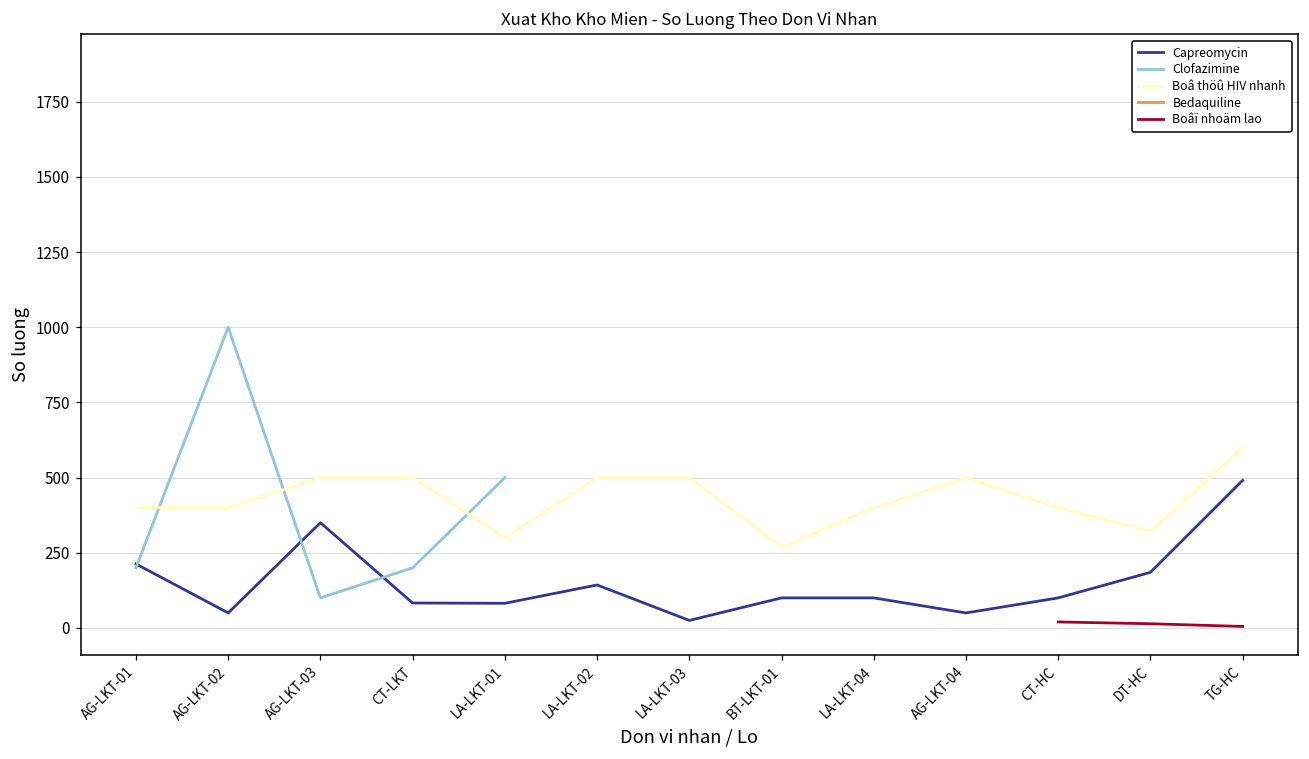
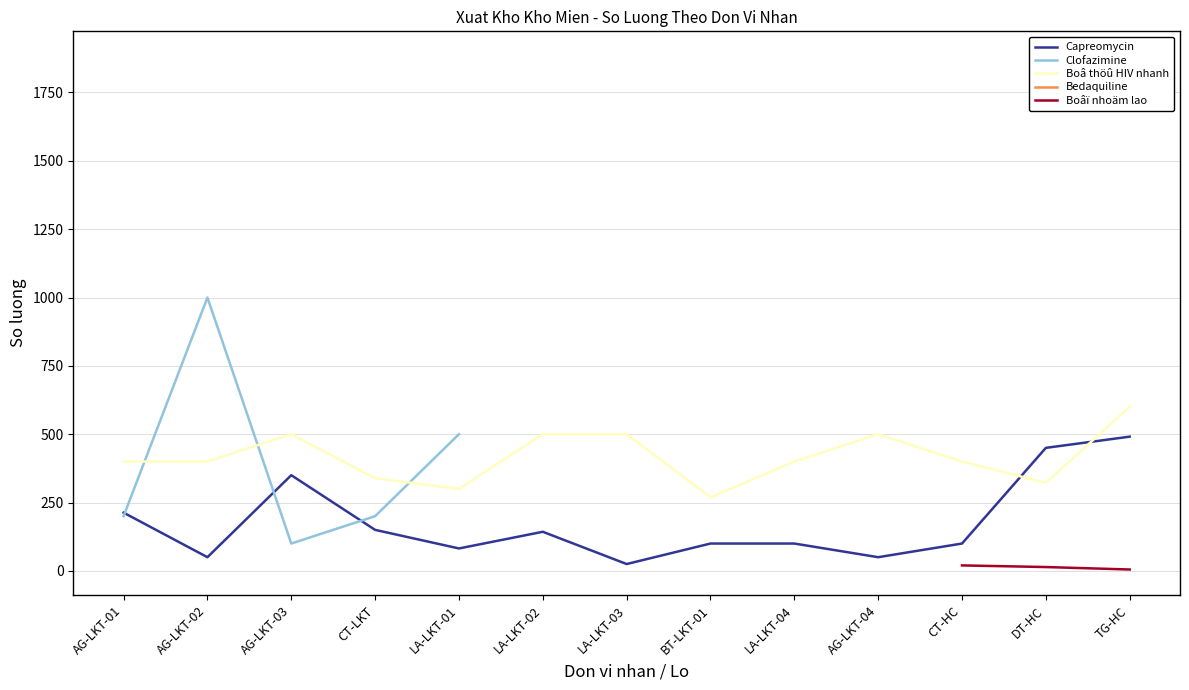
Capreomycin, CT-LKT: 80 -> 150
Boâ thöû HIV nhanh, CT-LKT: 500 -> 340
Capreomycin, DT-HC: 190 -> 450
